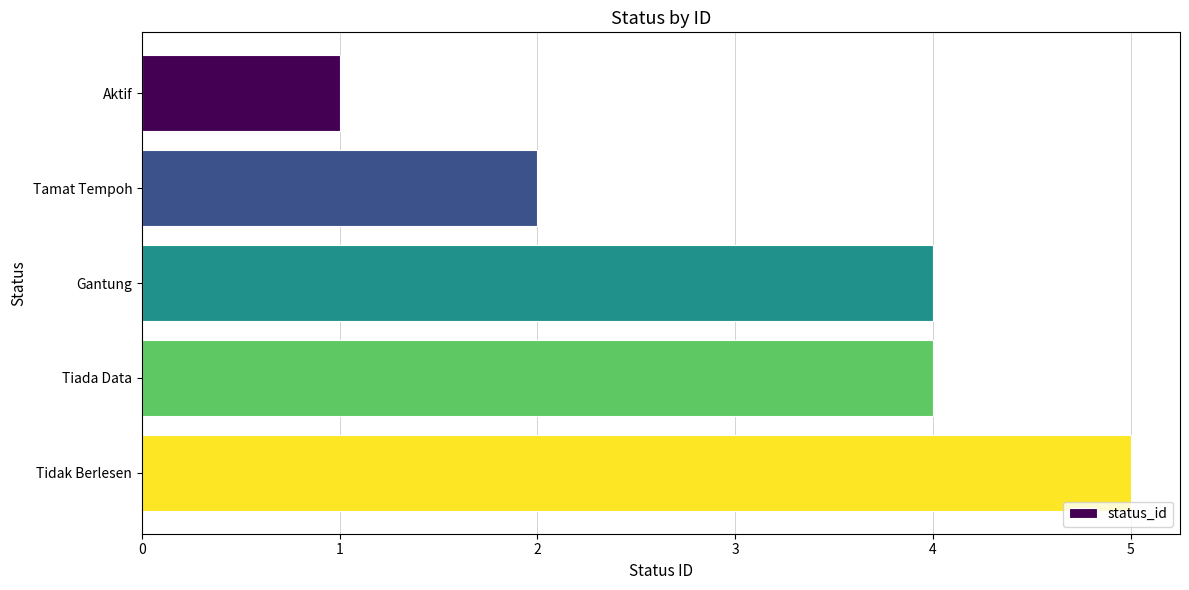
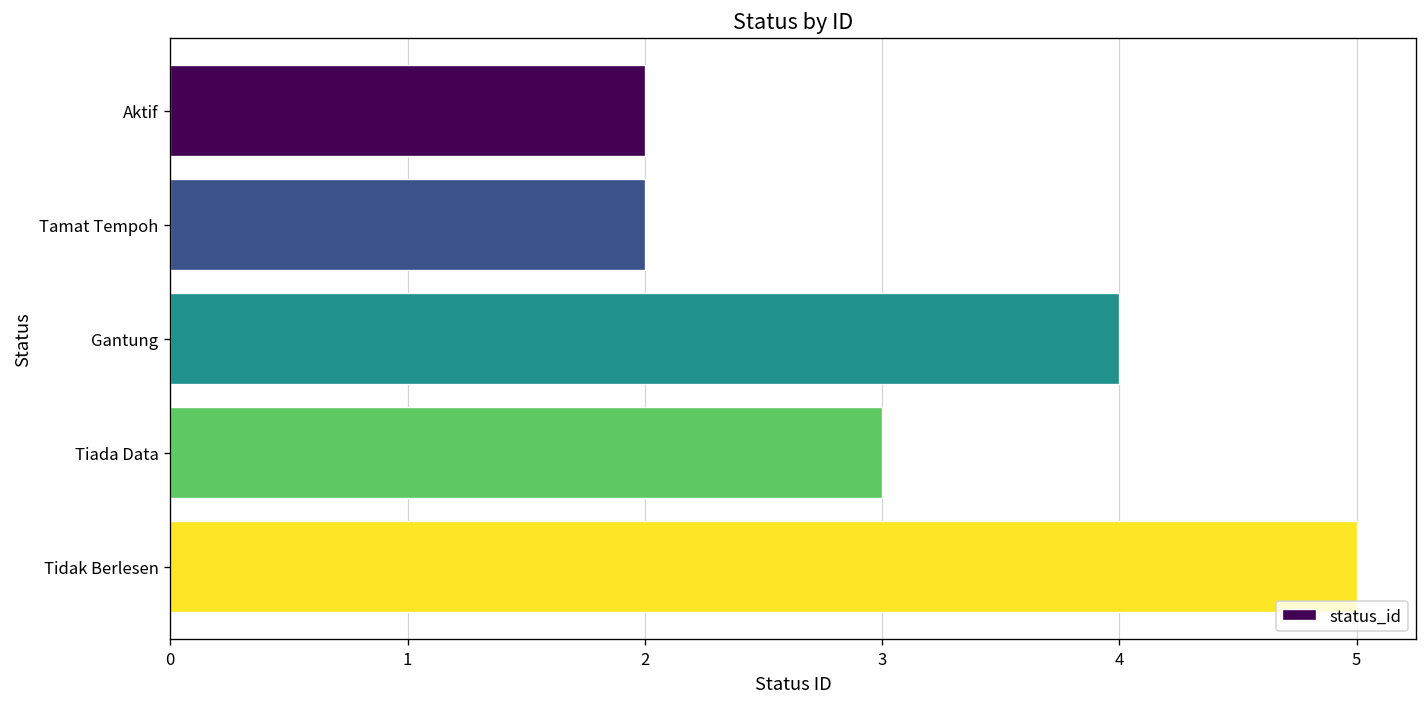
Aktif: 1 -> 2
Tiada Data: 4 -> 3
